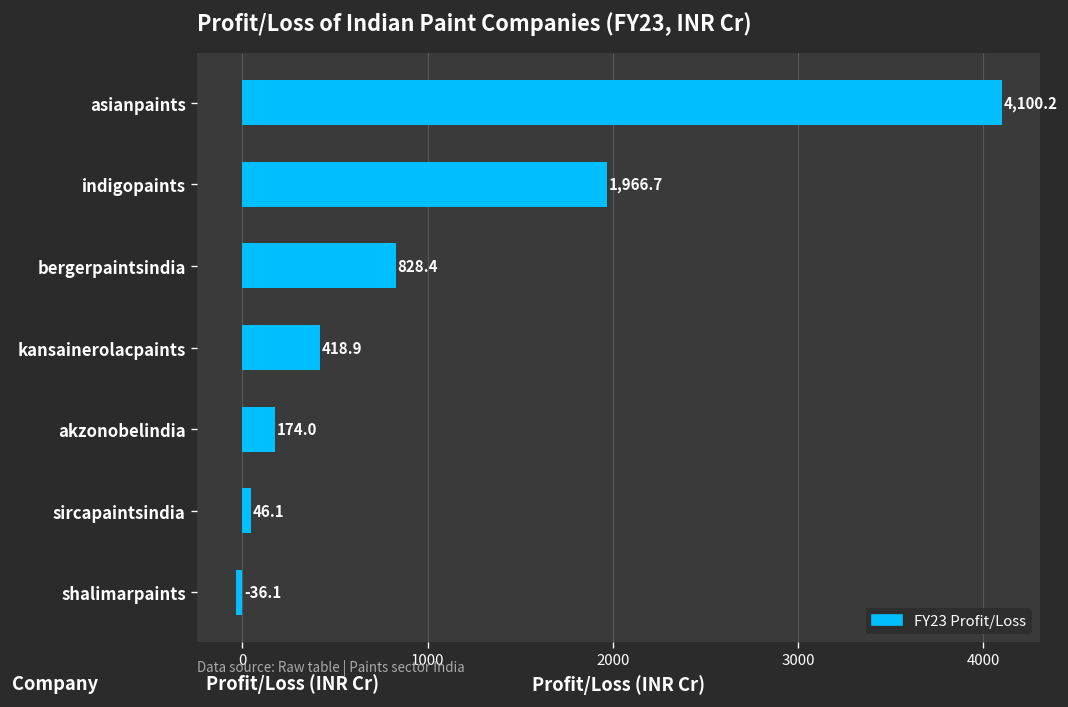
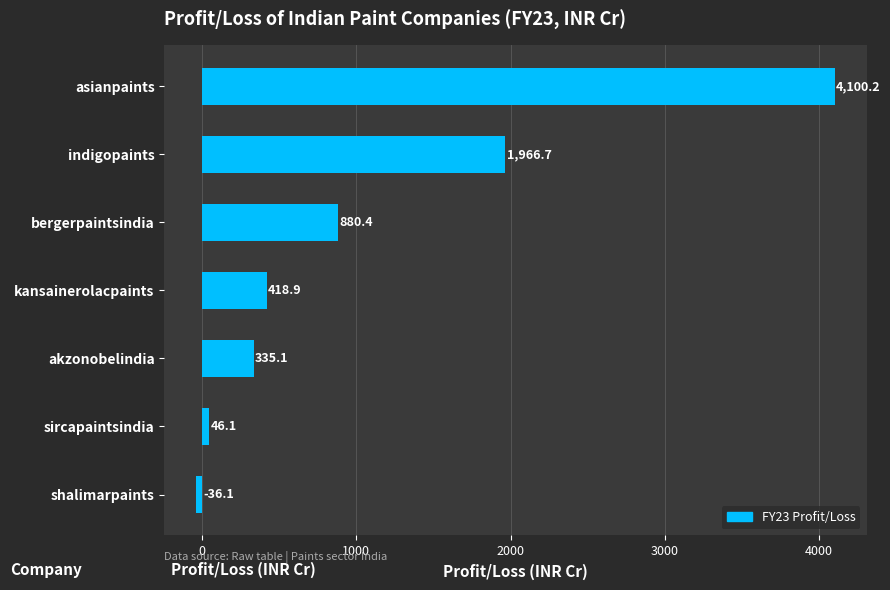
bergerpaintsindia: 828.4 -> 880.4
akzonobelindia: 174.0 -> 335.1
